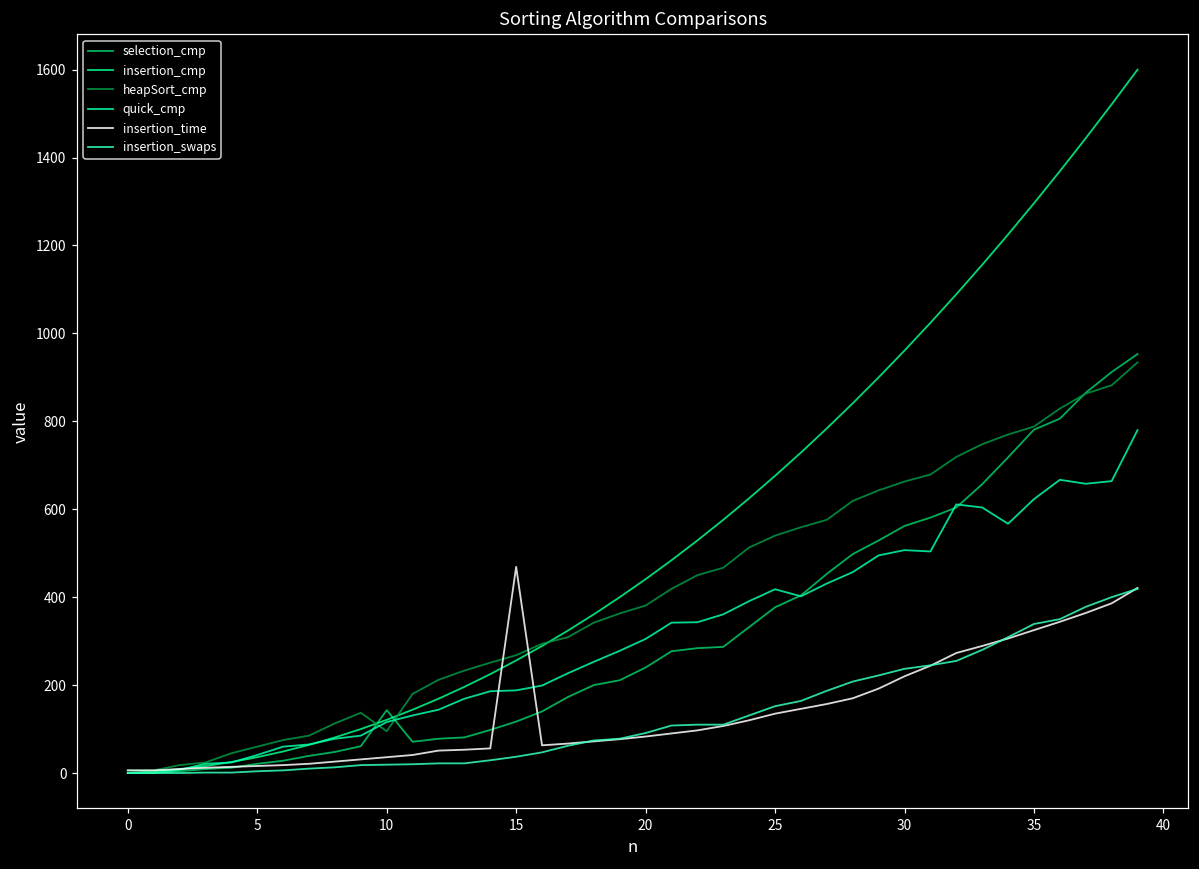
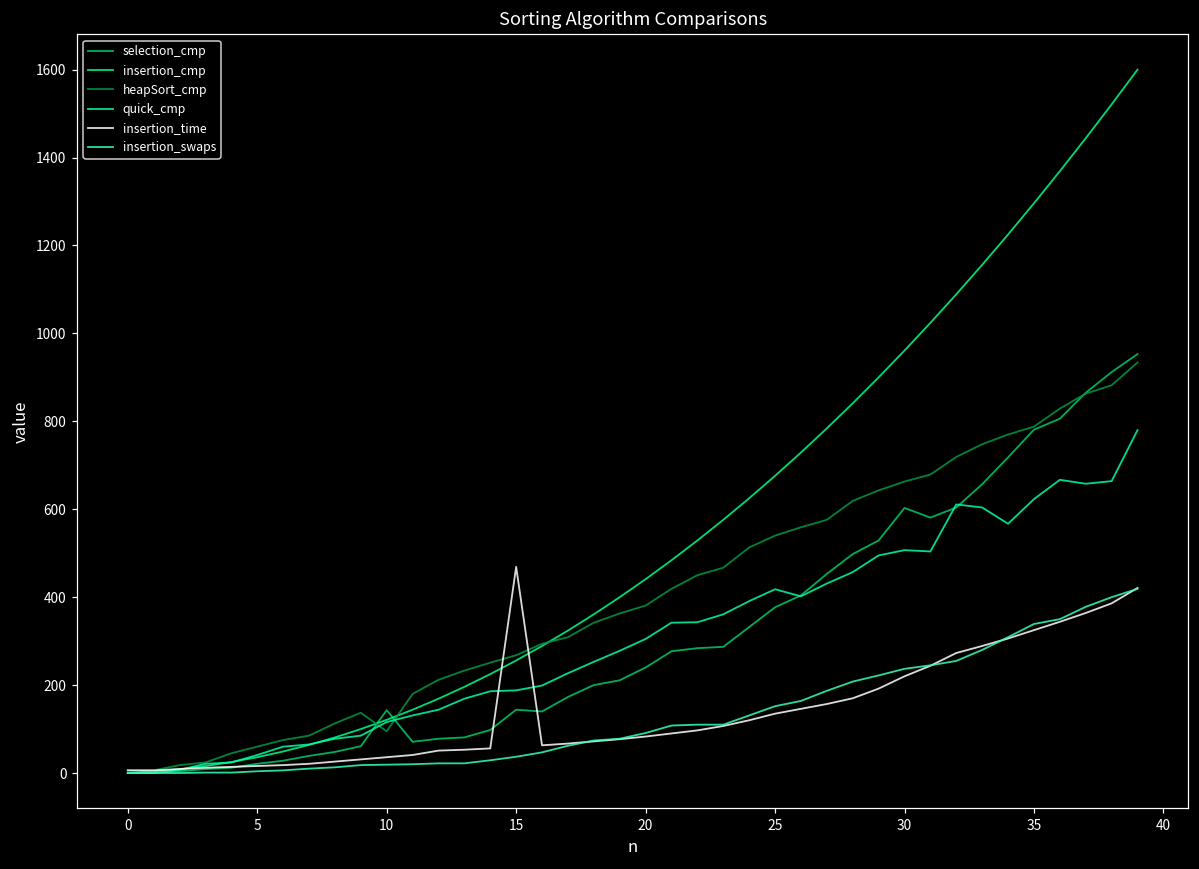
selection_cmp, 15: 120 -> 140
selection_cmp, 30: 560 -> 600
